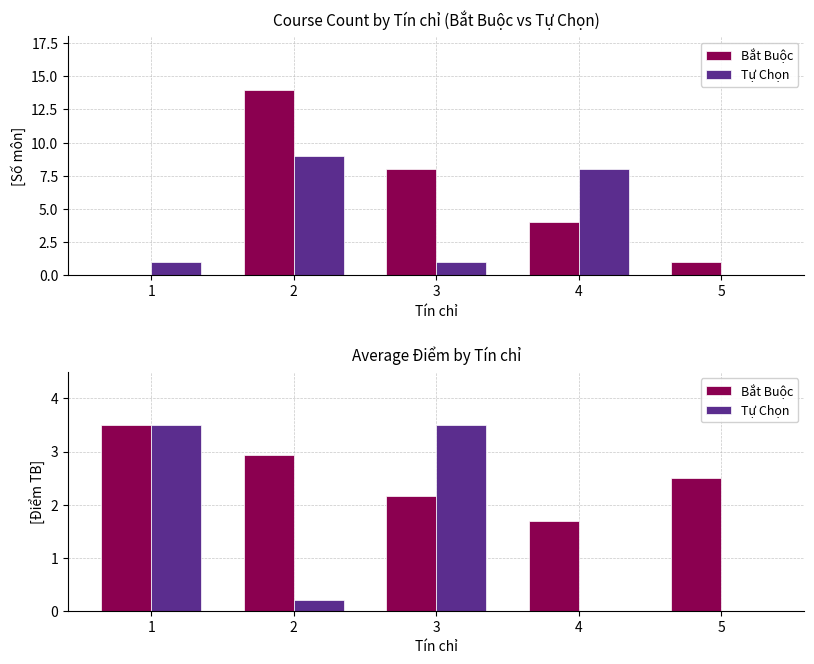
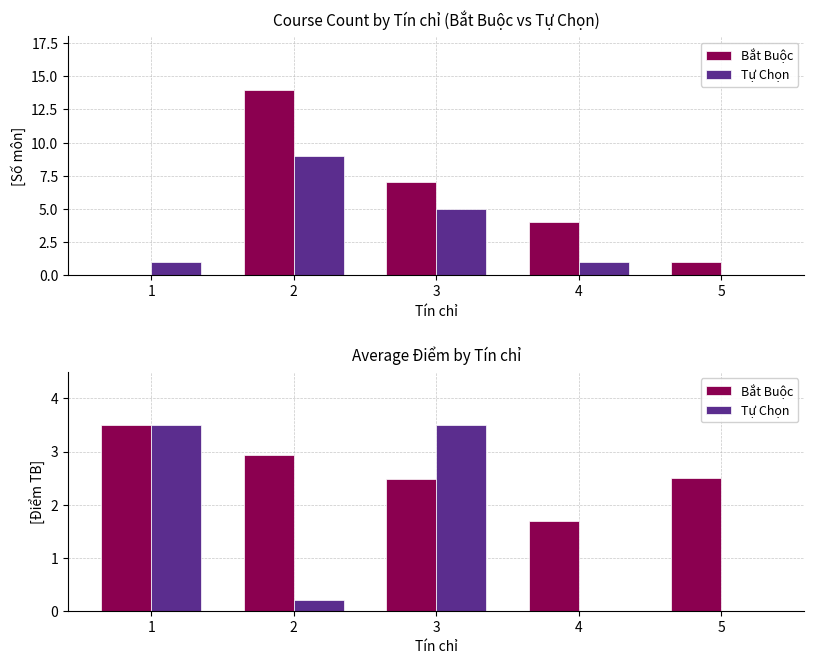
Course Count by Tín chỉ (Bắt Buộc vs Tự Chọn), Bắt Buộc, 3: 8 -> 7
Course Count by Tín chỉ (Bắt Buộc vs Tự Chọn), Tự Chọn, 3: 1 -> 5
Course Count by Tín chỉ (Bắt Buộc vs Tự Chọn), Tự Chọn, 4: 8 -> 1
Average Điểm by Tín chỉ, Bắt Buộc, 3: 2.2 -> 2.5
